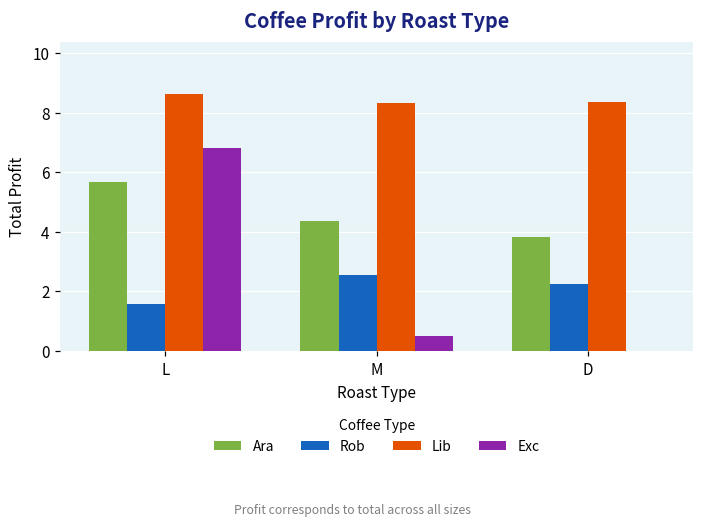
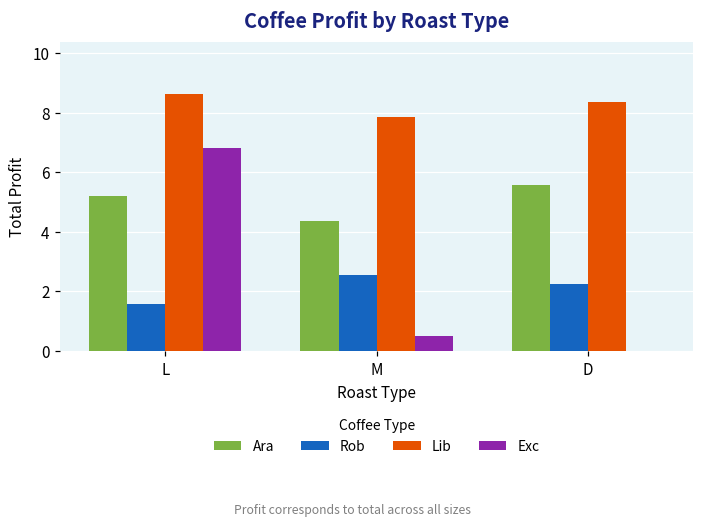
Ara, L: 5.7 -> 5.2
Lib, M: 8.3 -> 7.9
Ara, D: 3.8 -> 5.6
